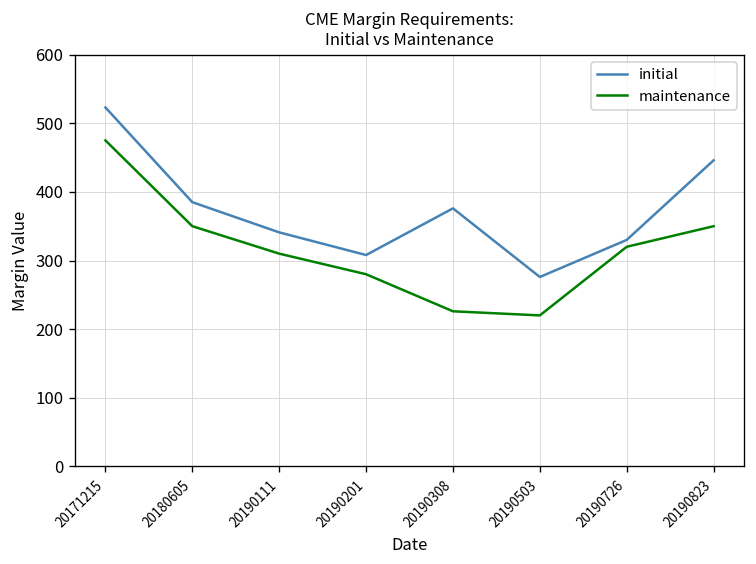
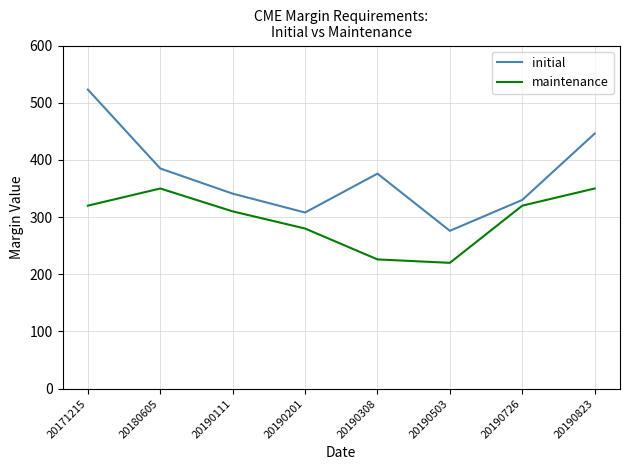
maintenance, 20171215: 480 -> 320
